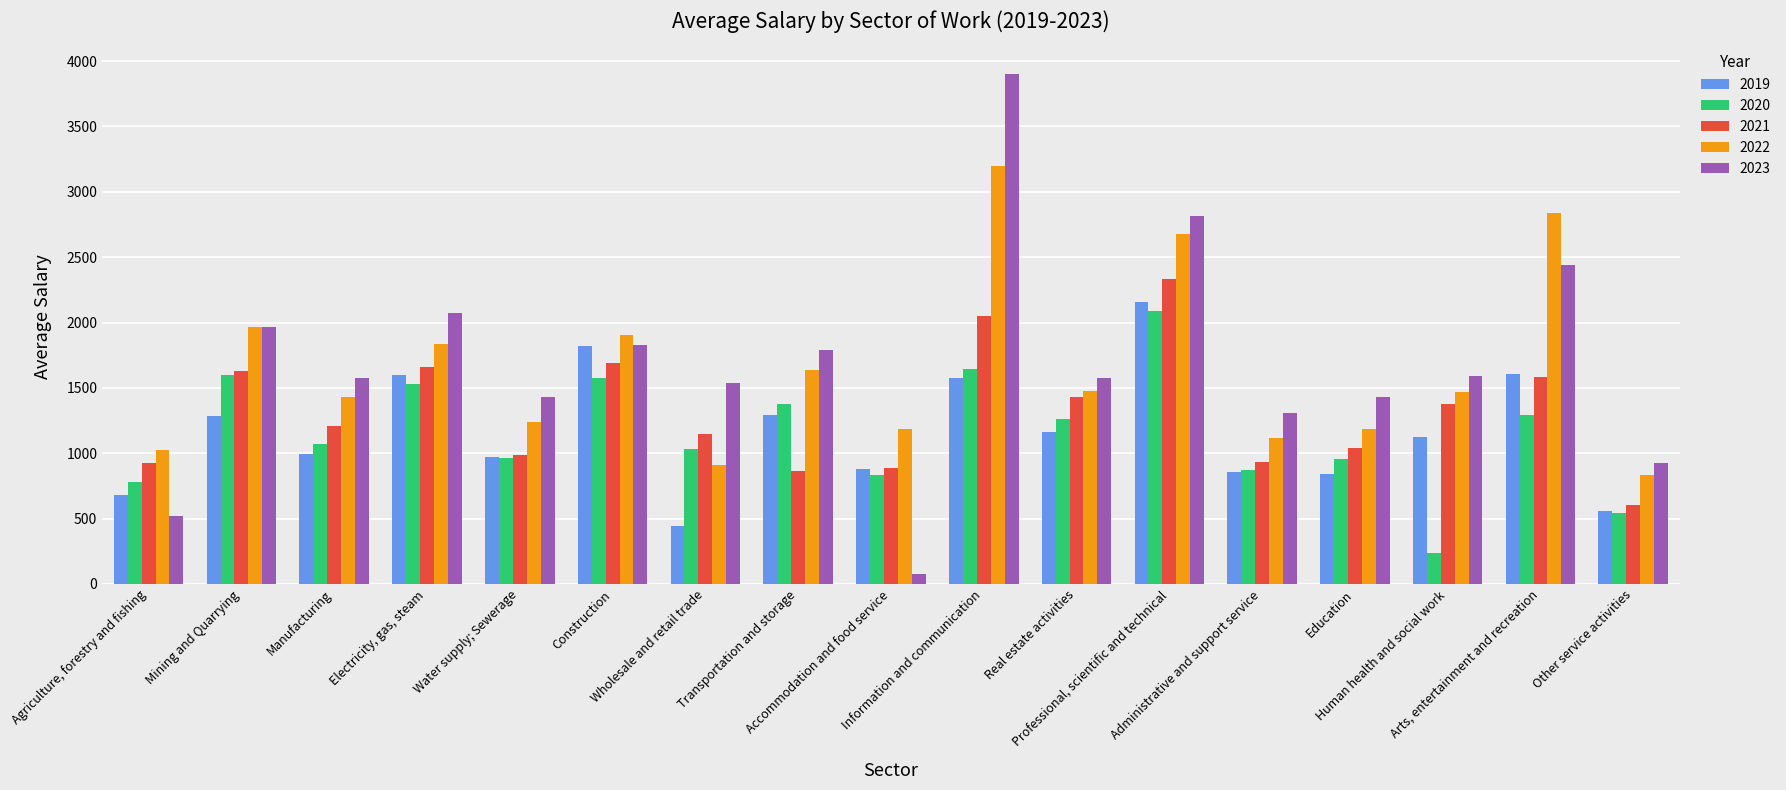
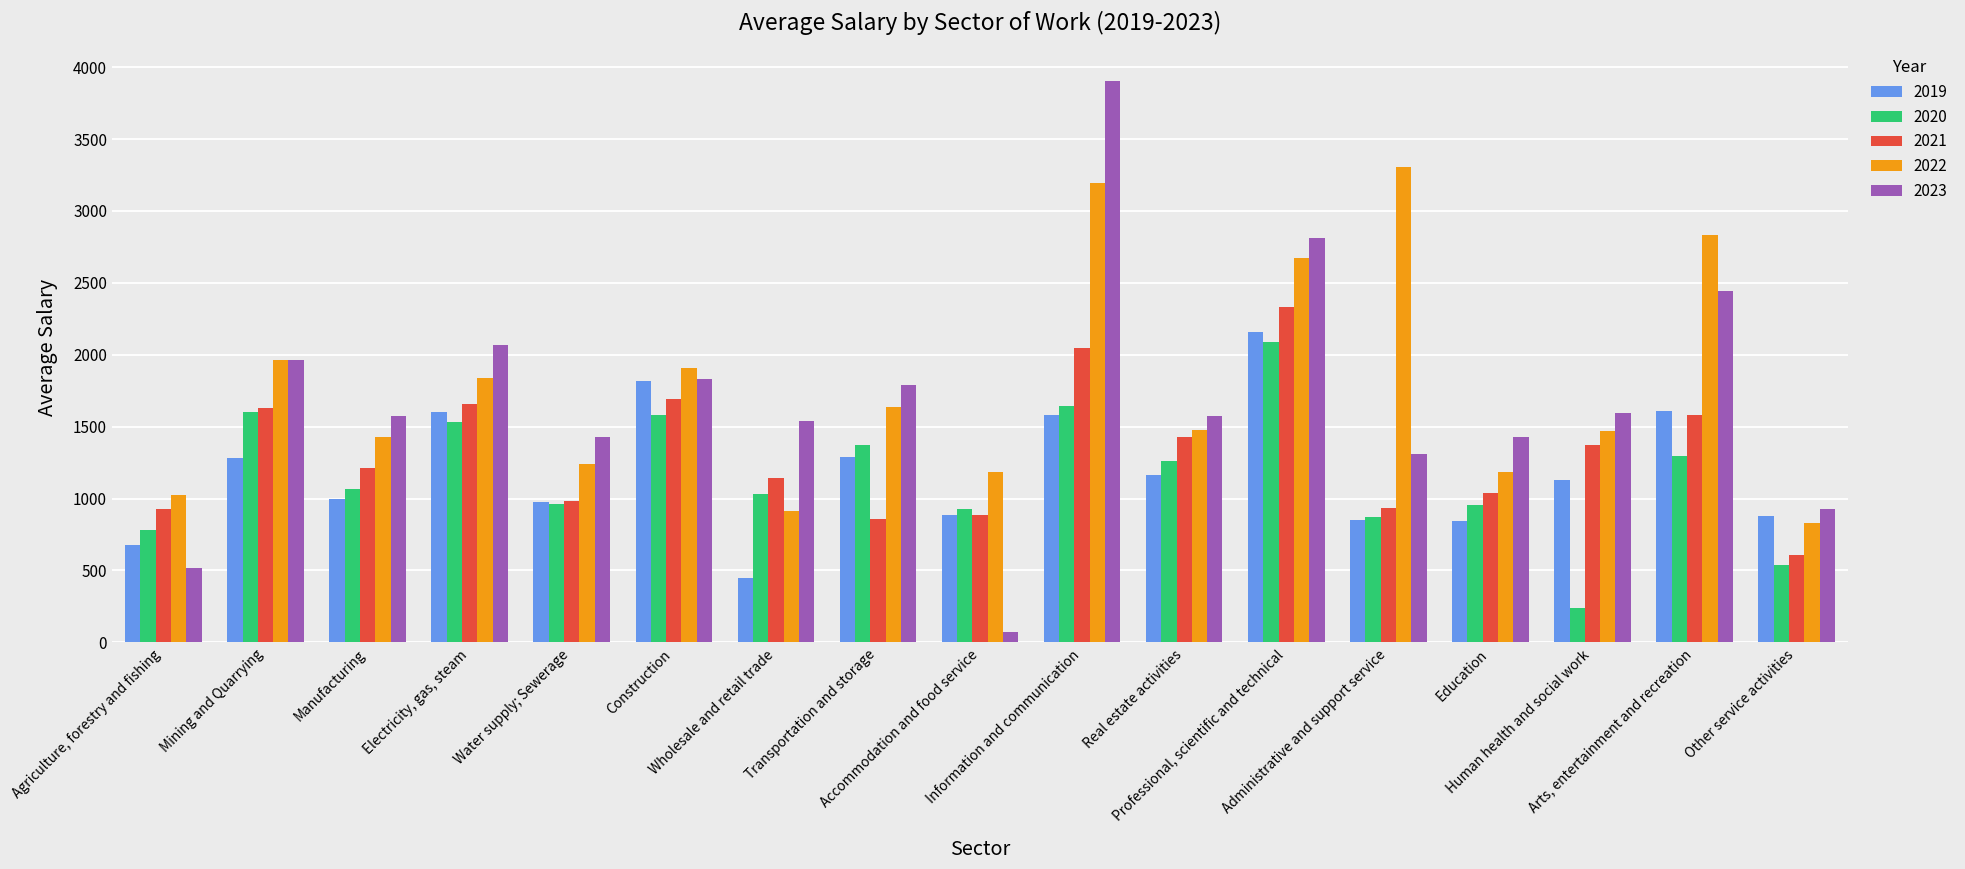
2020, Accommodation and food service: 830 -> 920
2022, Administrative and support service: 1120 -> 3300
2019, Other service activities: 560 -> 880
